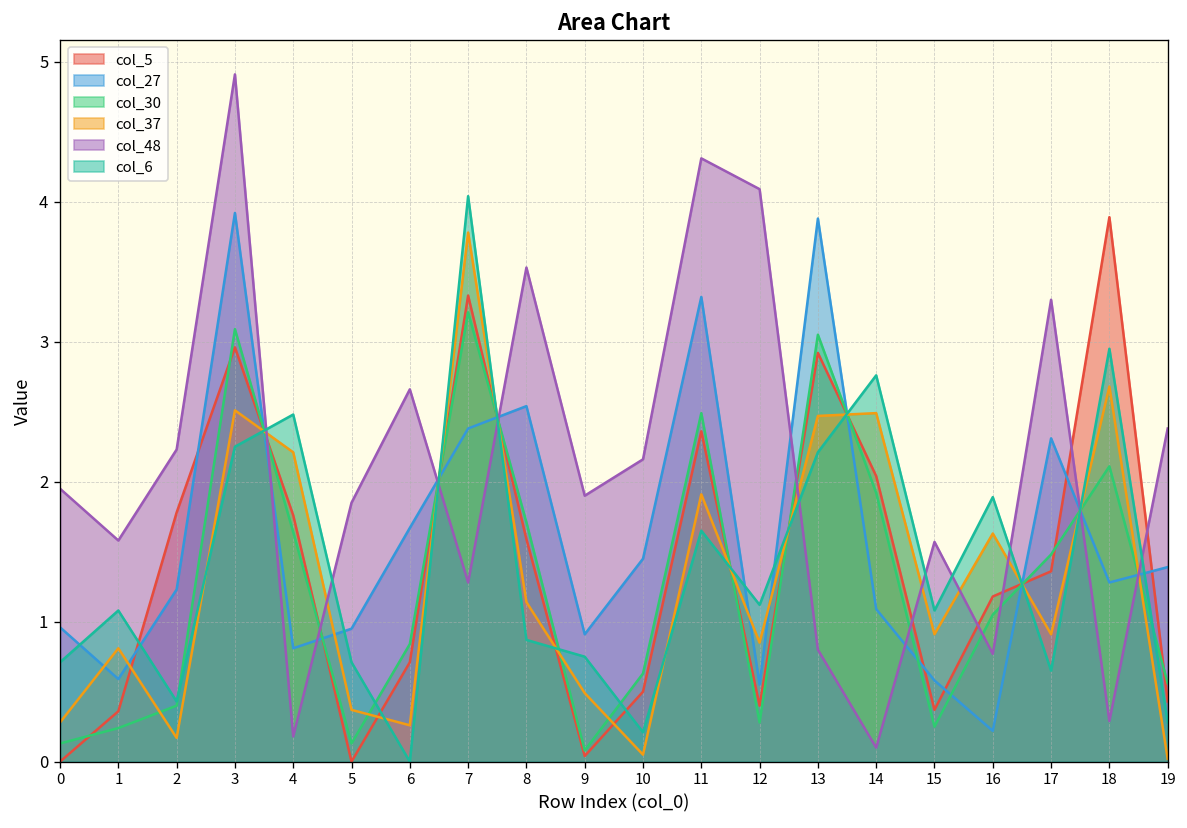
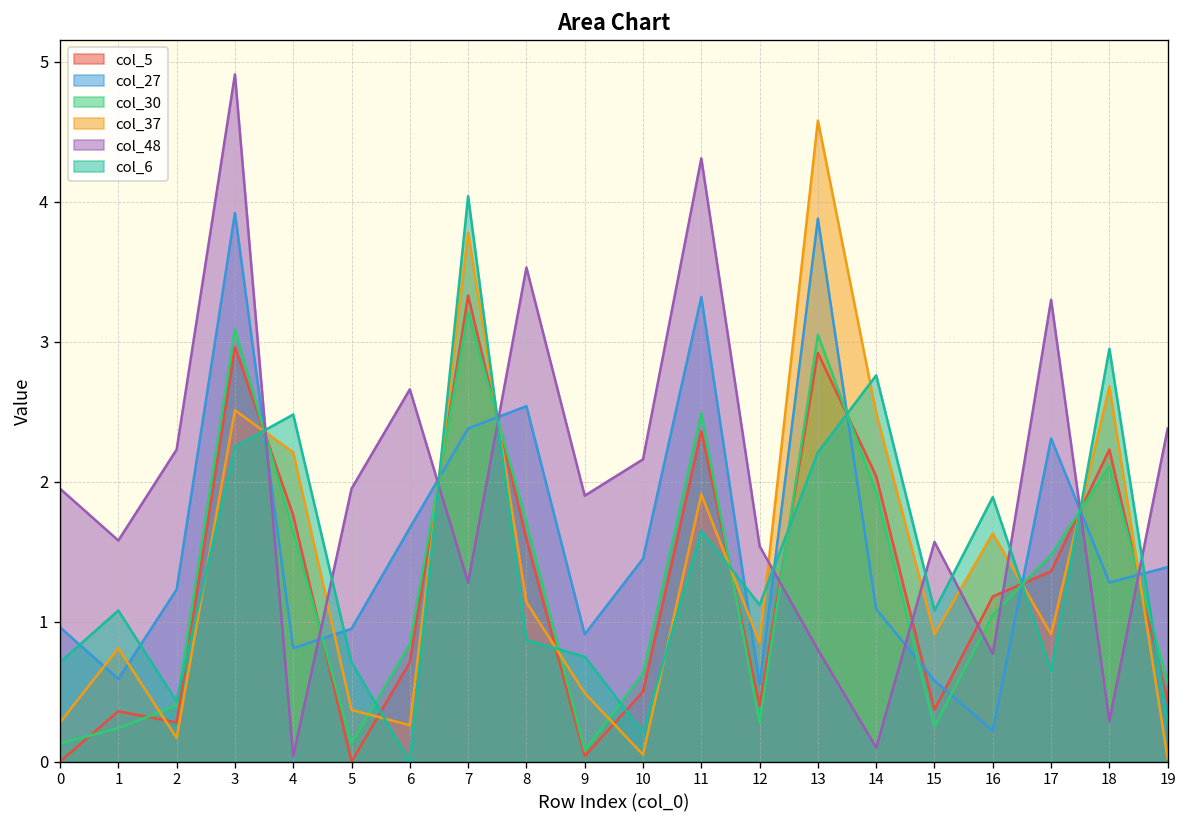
col_5, 2: 1.78 -> 0.28
col_48, 4: 0.18 -> 0.04
col_48, 5: 1.85 -> 1.95
col_48, 12: 4.09 -> 1.54
col_37, 13: 2.47 -> 4.58
col_5, 18: 3.89 -> 2.23
